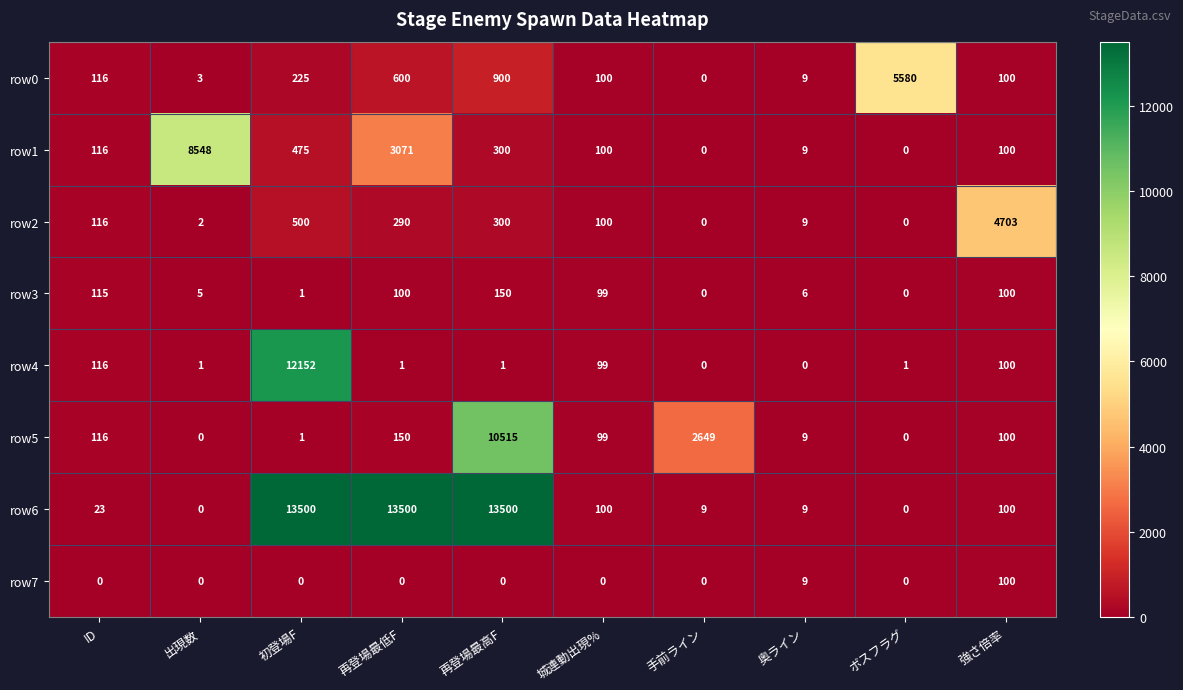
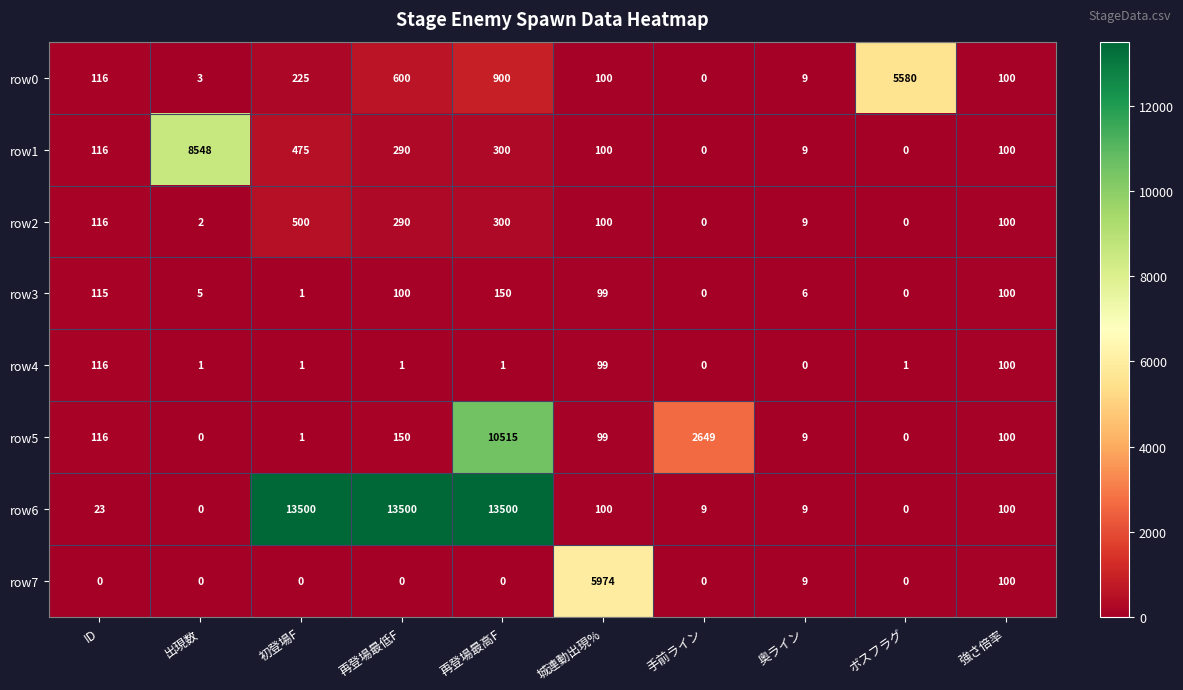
row1, 再登場最低F: 3071 -> 290
row2, 強さ倍率: 4703 -> 100
row4, 初登場F: 12152 -> 1
row7, 城連動出現%: 0 -> 5974
